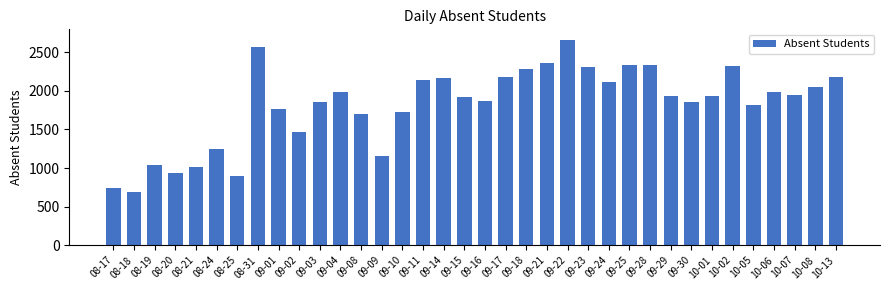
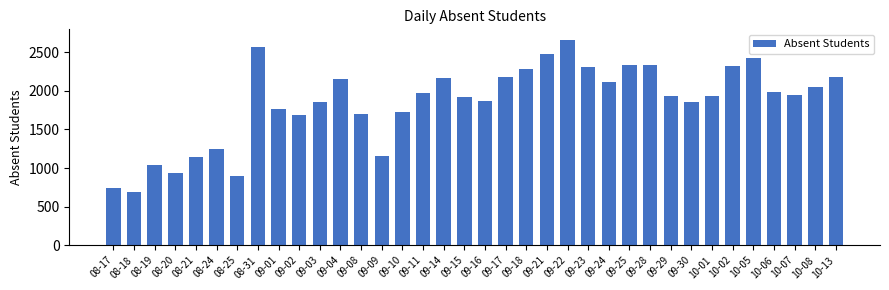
08-21: 1000 -> 1100
09-02: 1500 -> 1700
09-04: 2000 -> 2200
09-11: 2100 -> 2000
09-21: 2400 -> 2500
10-05: 1800 -> 2400
